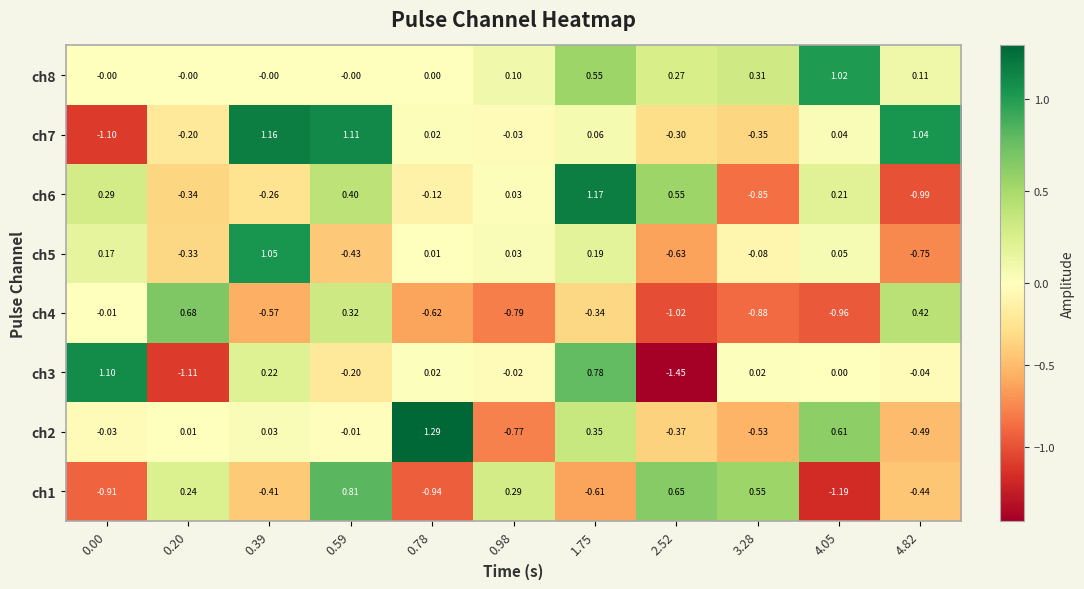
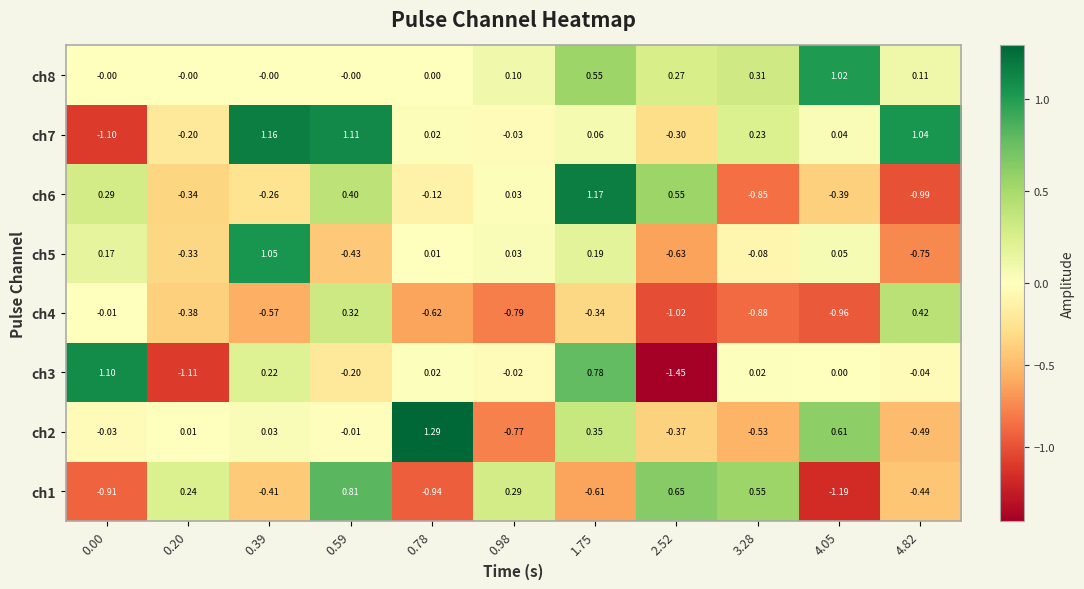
ch7, 3.28: -0.35 -> 0.23
ch6, 4.05: 0.21 -> -0.39
ch4, 0.20: 0.68 -> -0.38
